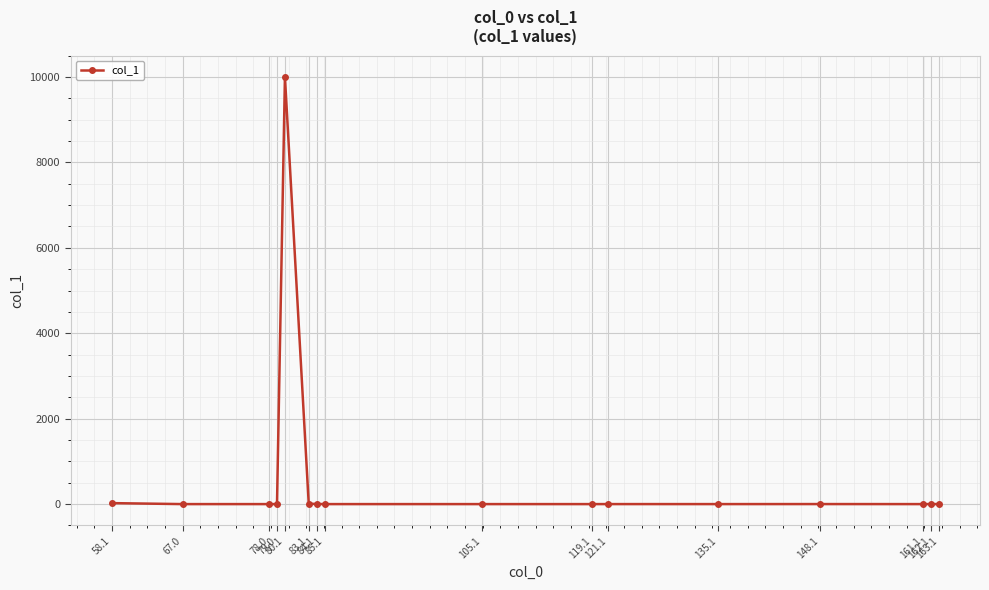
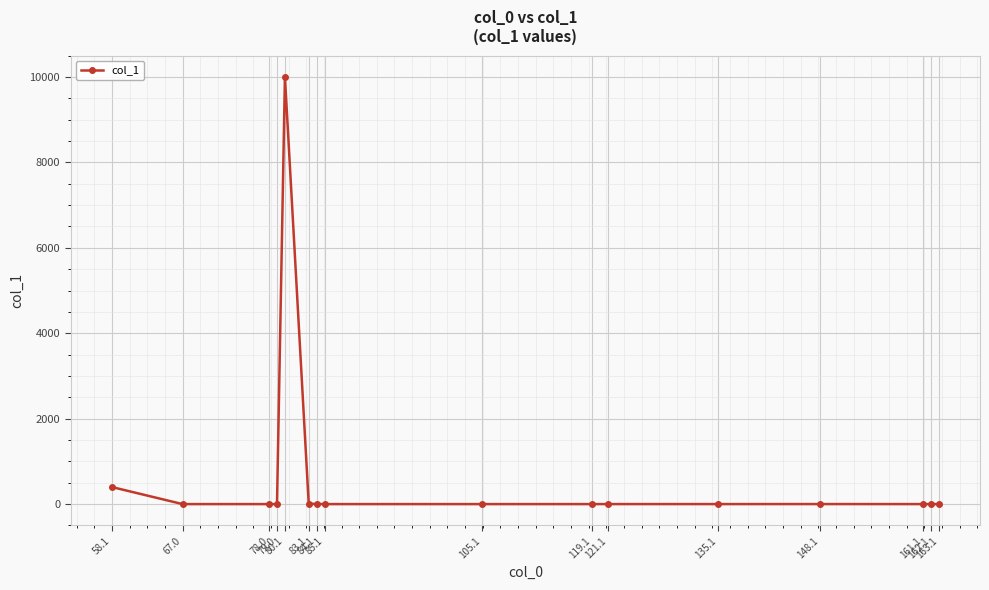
58.1: 0 -> 400
